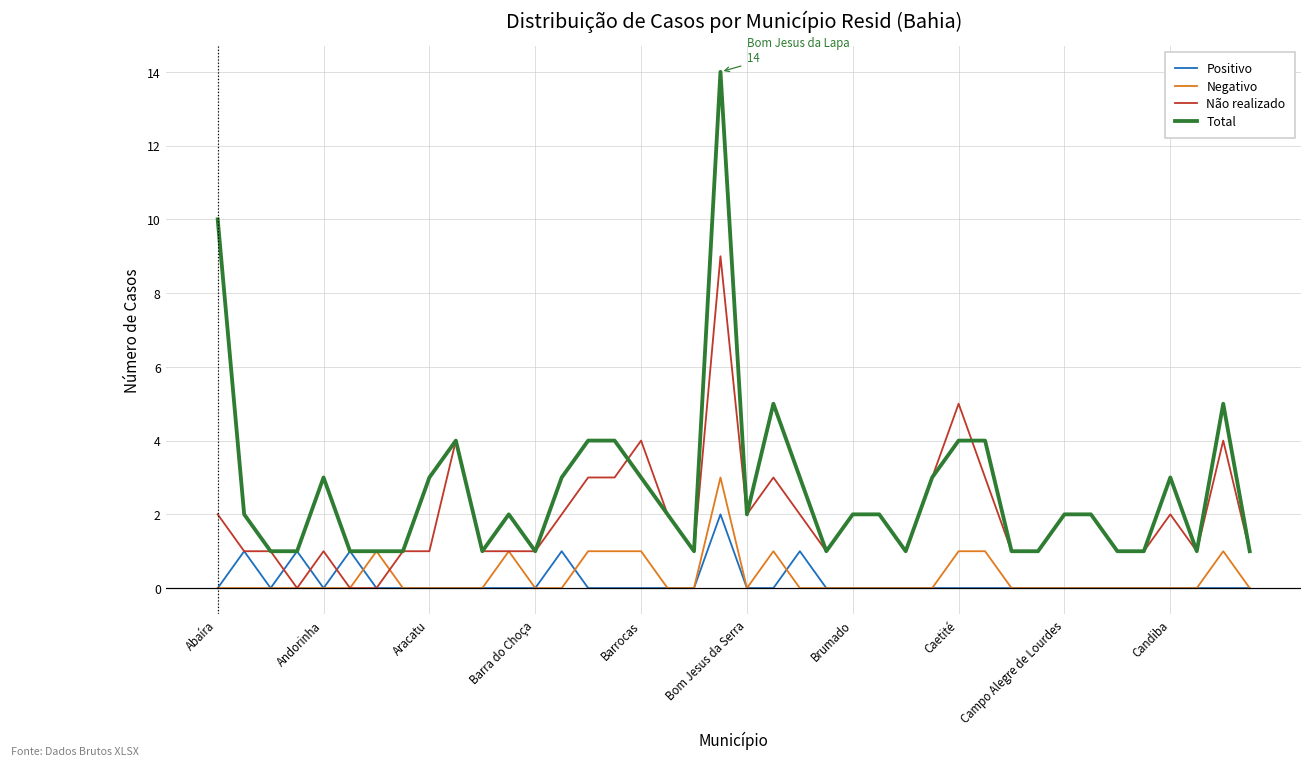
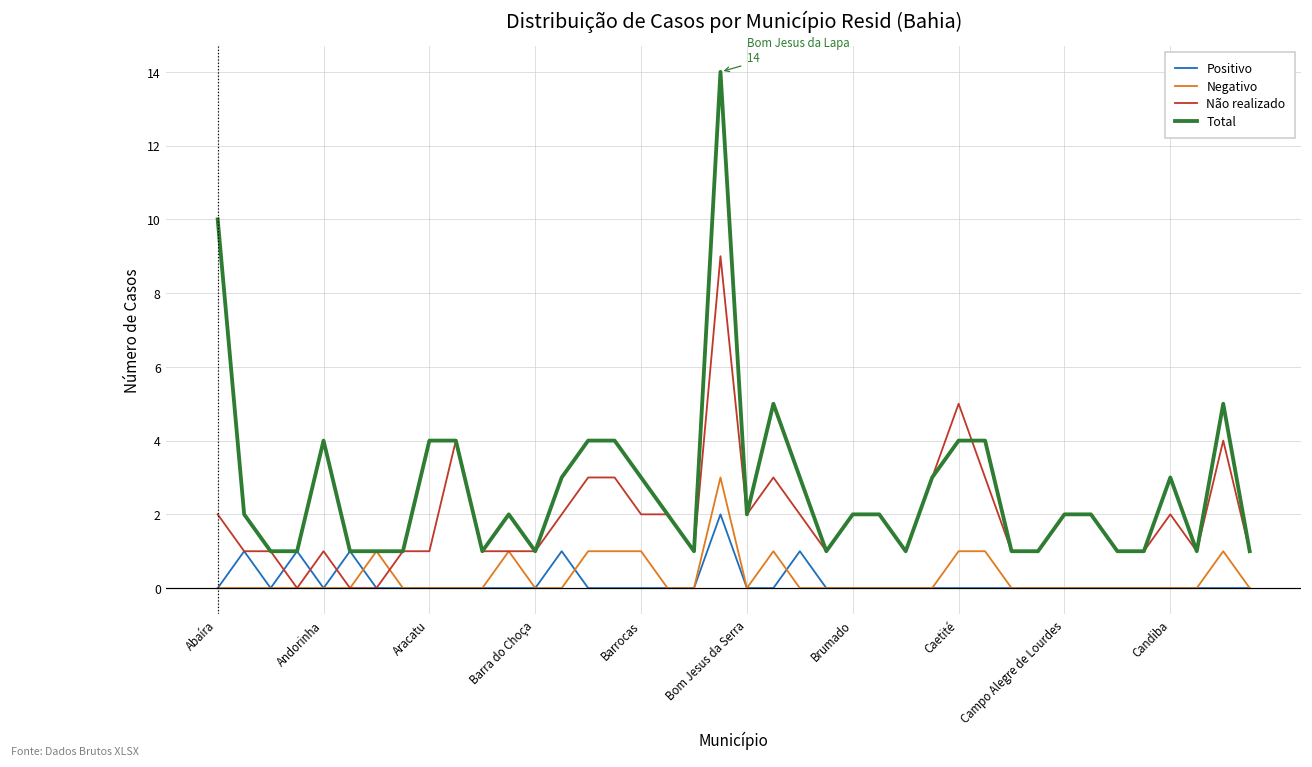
Total, Andorinha: 3 -> 4
Total, Aracatu: 3 -> 4
Não realizado, Barrocas: 4 -> 2
